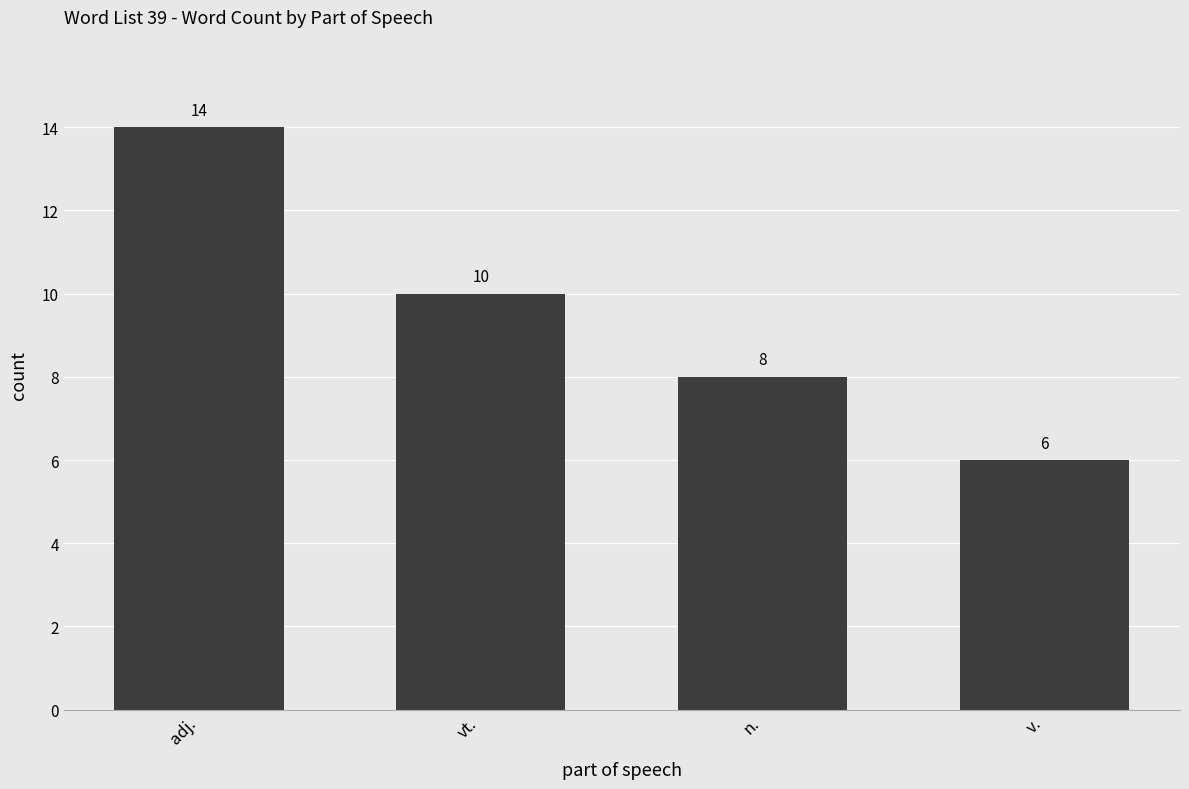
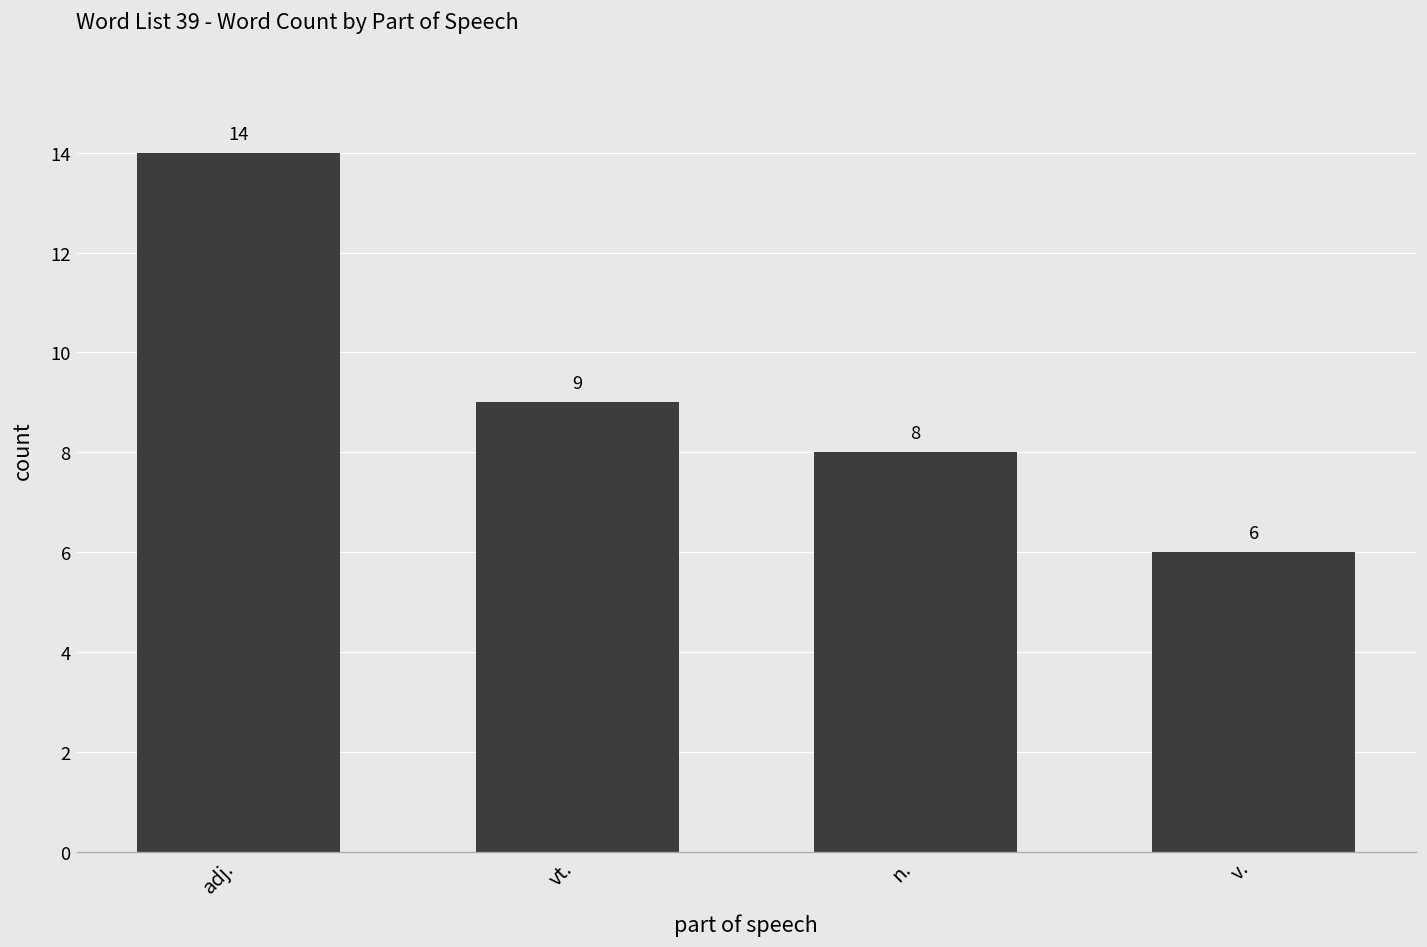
vt.: 10 -> 9
